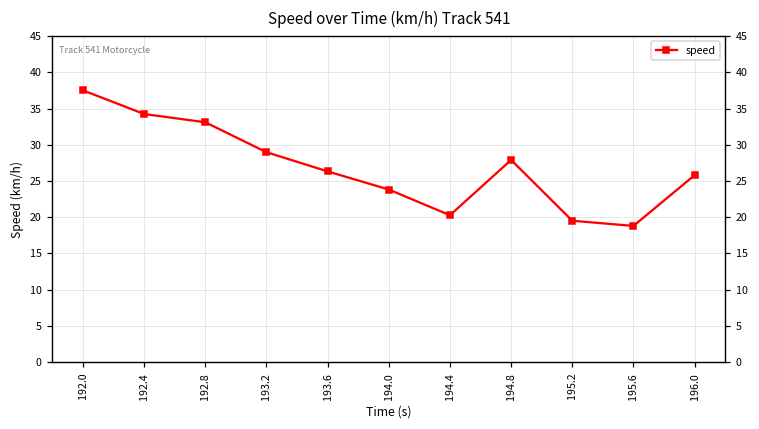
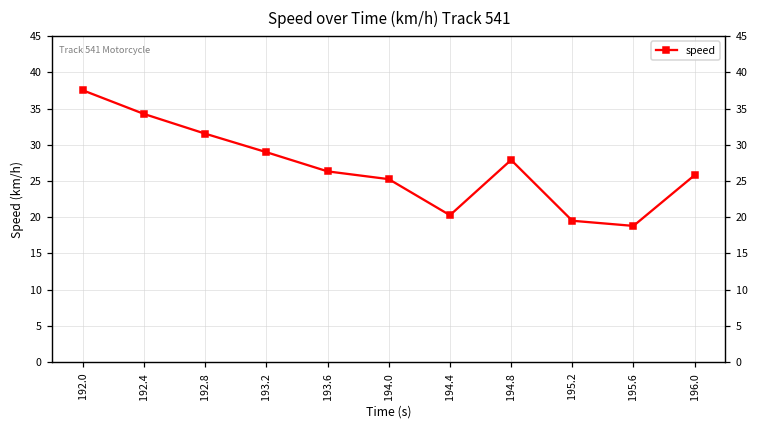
192.8: 33 -> 32
194.0: 24 -> 25
